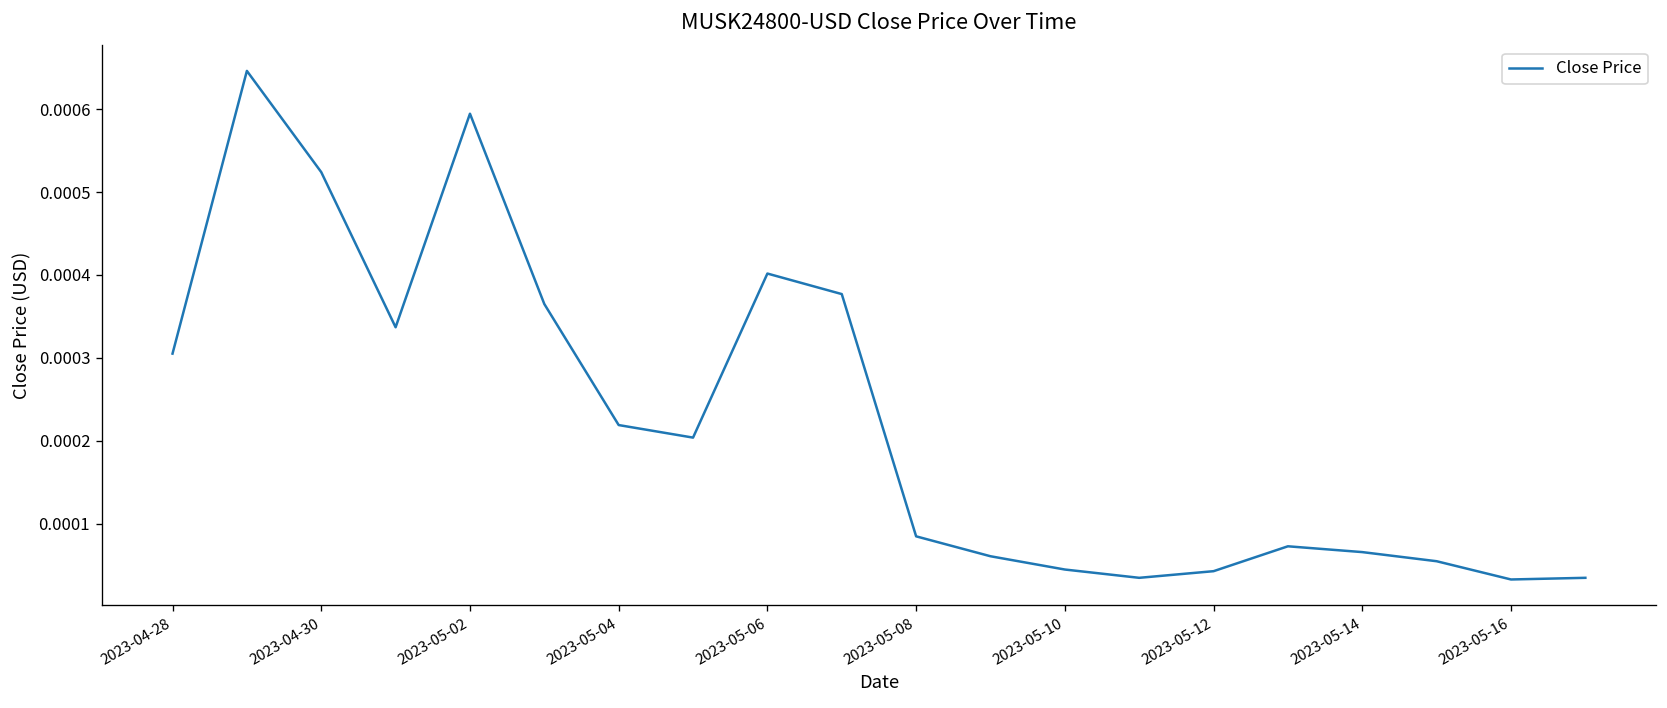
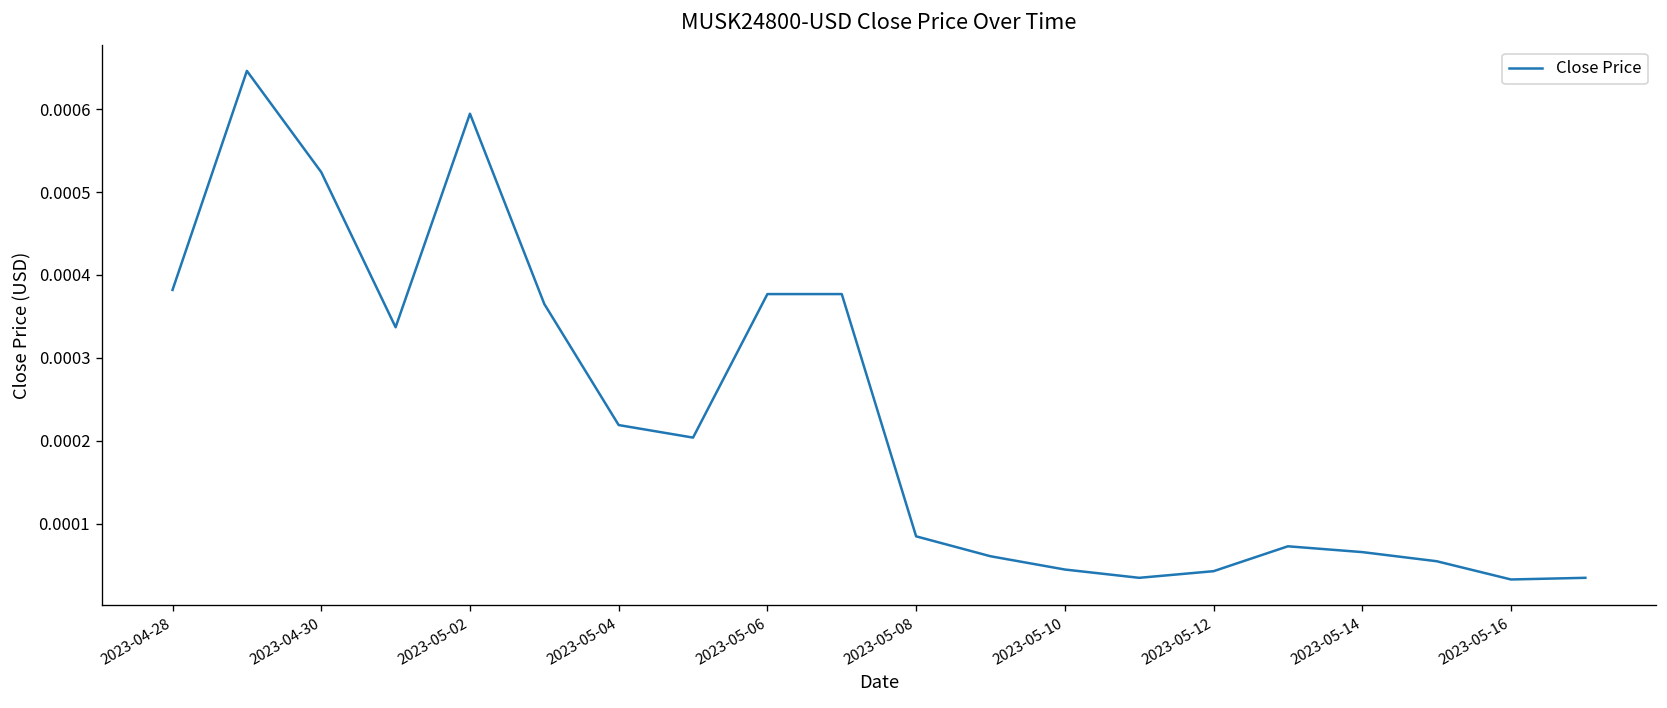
2023-04-28: 0.00031 -> 0.00038
2023-05-06: 0.00040 -> 0.00038
